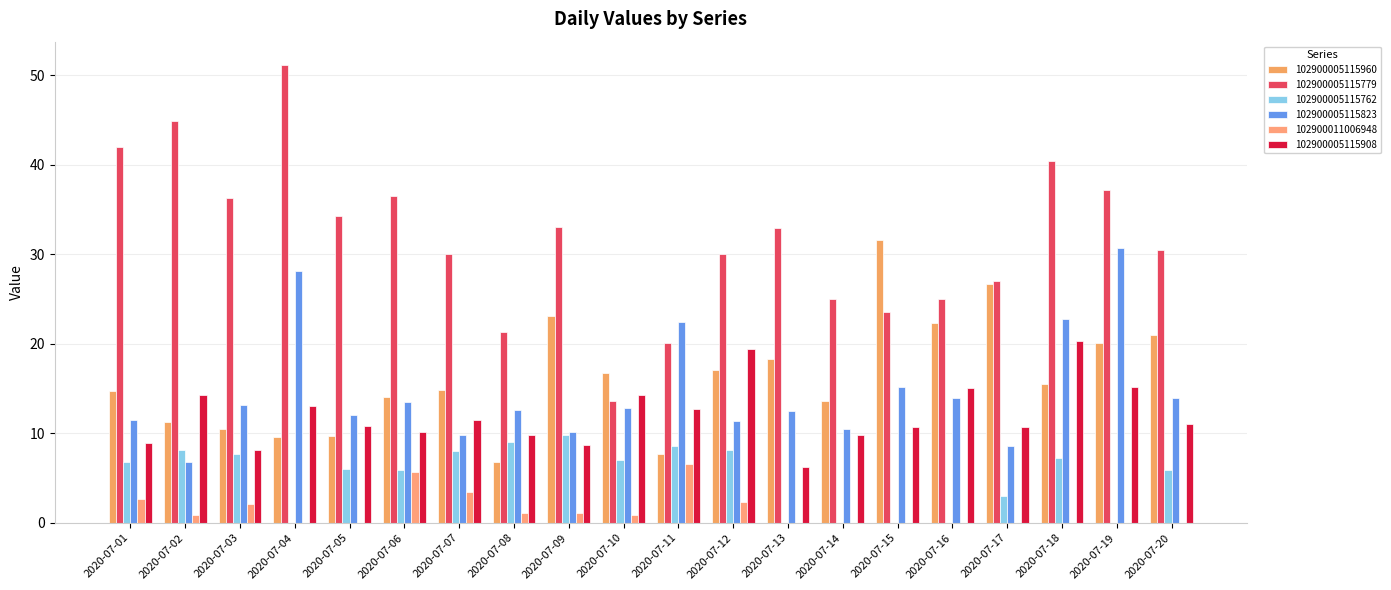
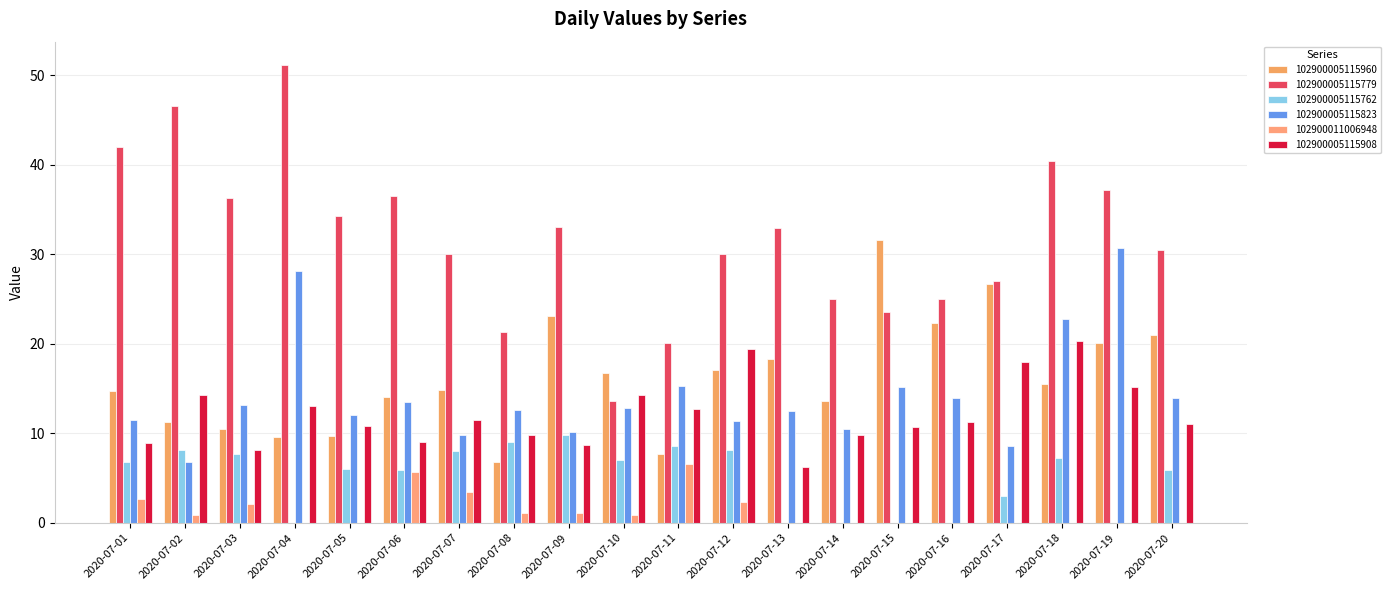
102900005115779, 2020-07-02: 45 -> 47
102900005115908, 2020-07-06: 10 -> 9
102900005115823, 2020-07-11: 22 -> 15
102900005115908, 2020-07-16: 15 -> 11
102900005115908, 2020-07-17: 11 -> 18
